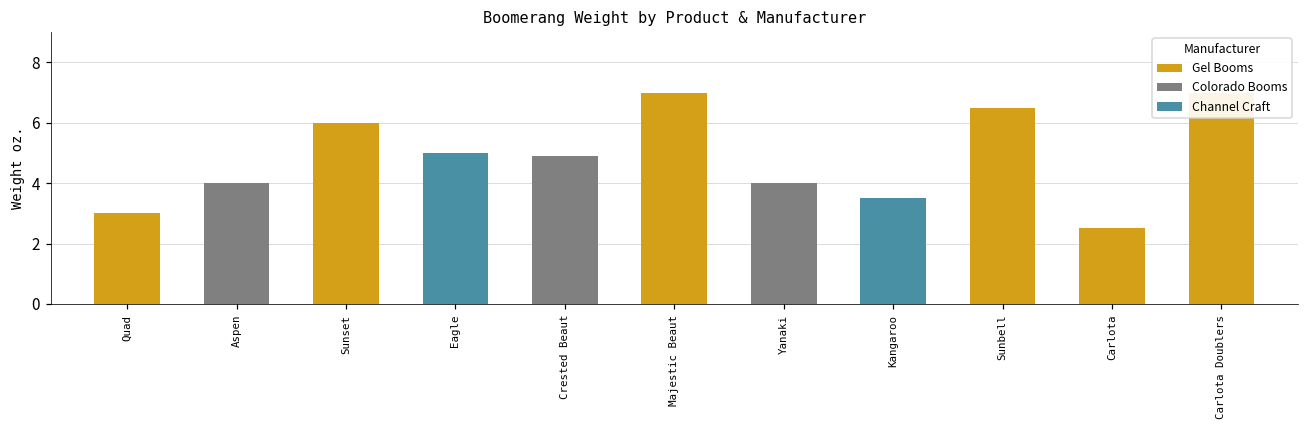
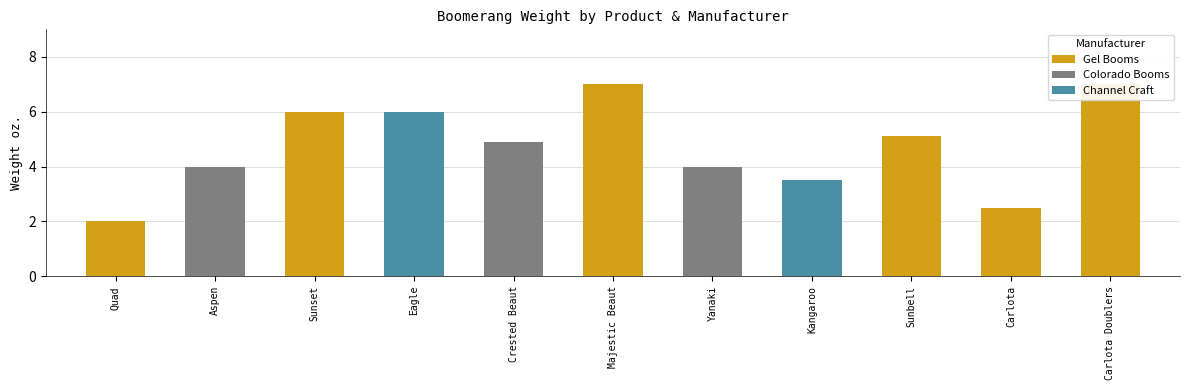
Gel Booms, Quad: 3 -> 2
Channel Craft, Eagle: 5 -> 6
Gel Booms, Sunbell: 6.5 -> 5.1
